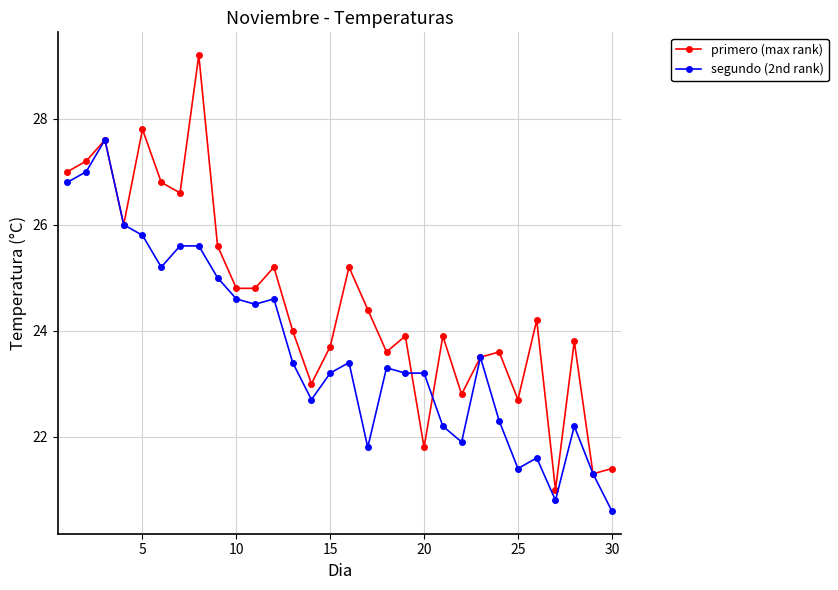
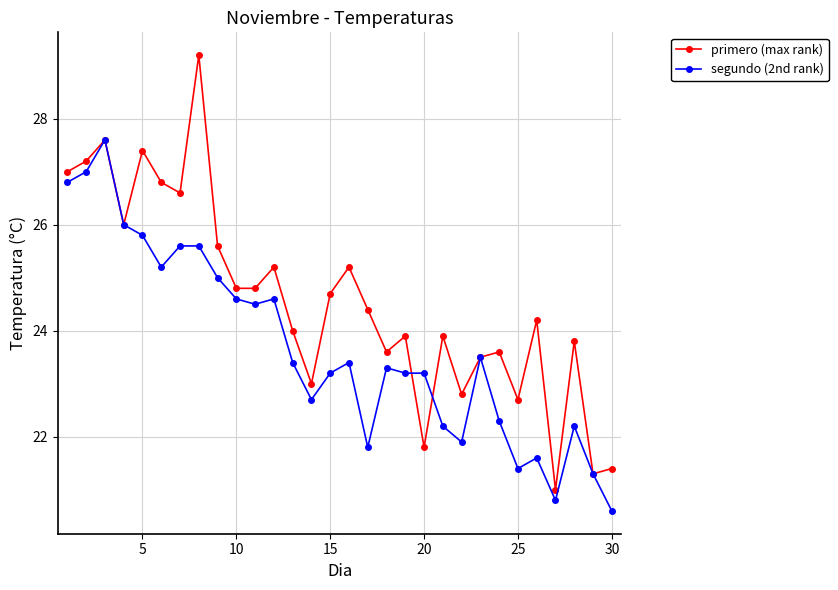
primero (max rank), 5: 27.8 -> 27.4
primero (max rank), 15: 23.7 -> 24.7
